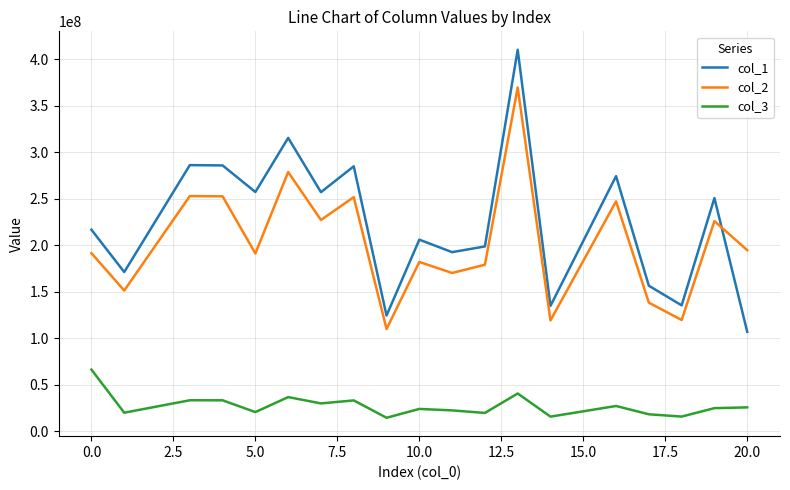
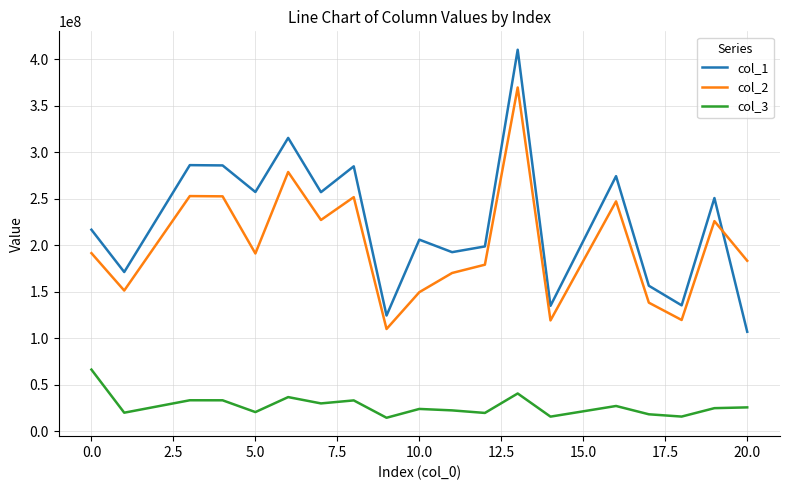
col_2, 10.0: 180000000 -> 150000000
col_2, 20.0: 190000000 -> 180000000
